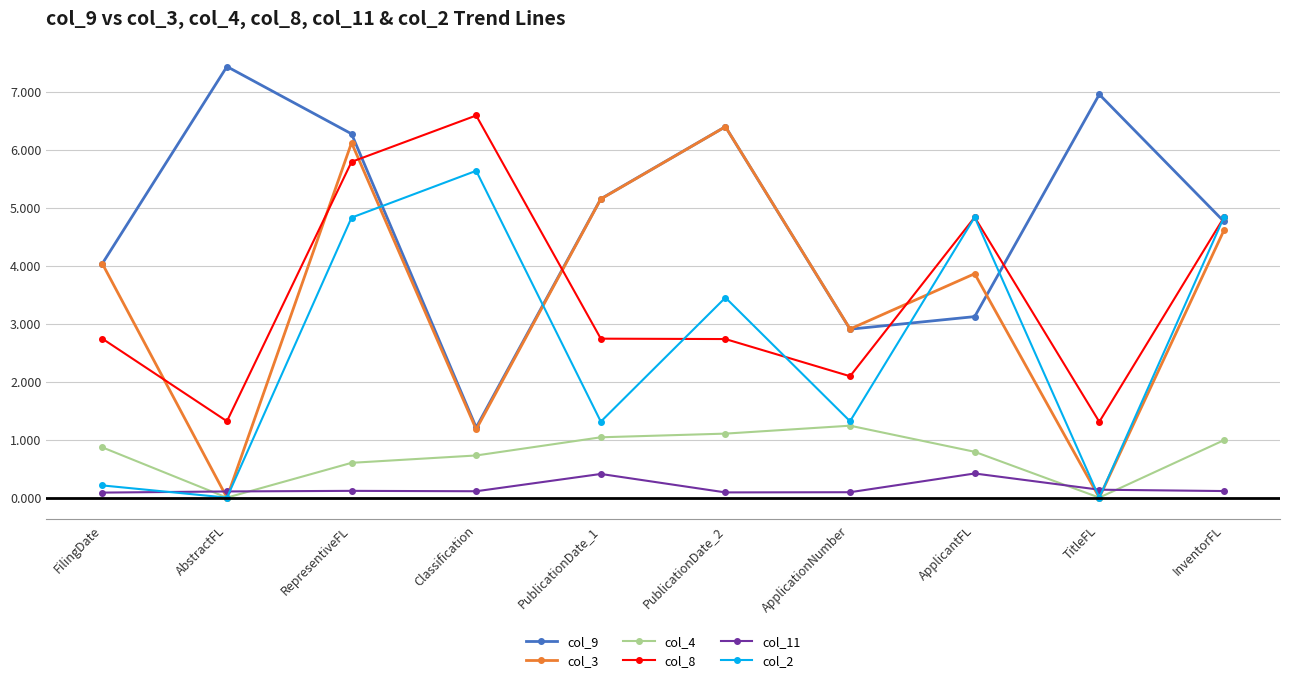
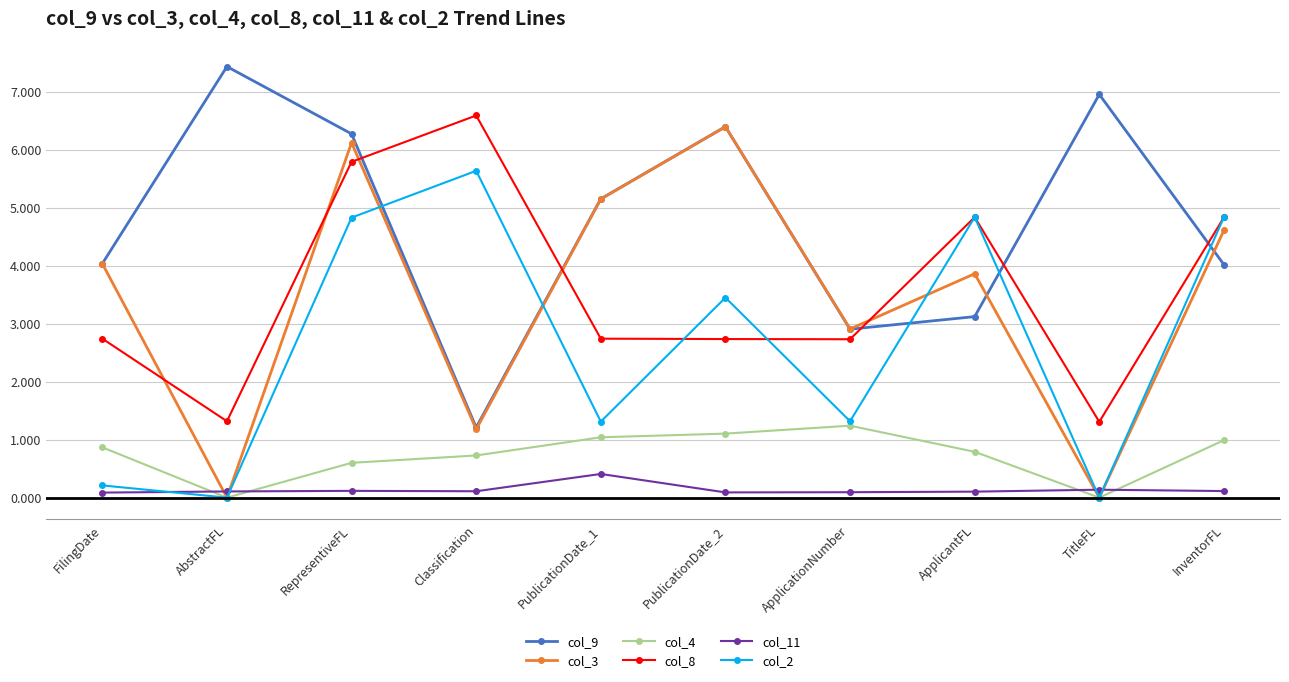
col_8, ApplicationNumber: 2.1 -> 2.7
col_11, ApplicantFL: 0.4 -> 0.1
col_9, InventorFL: 4.8 -> 4.0
